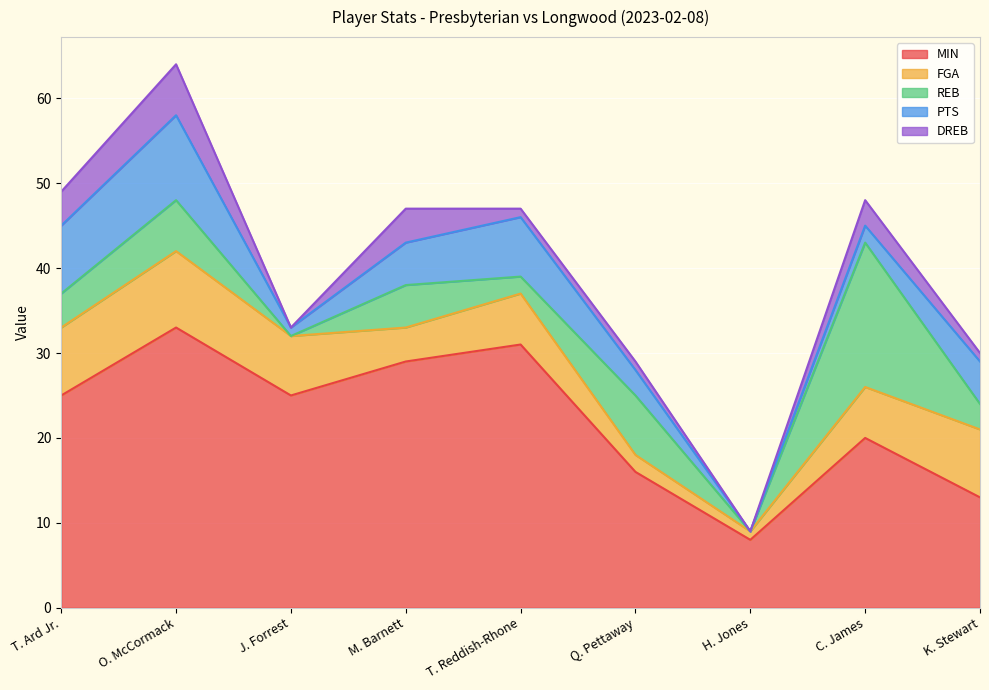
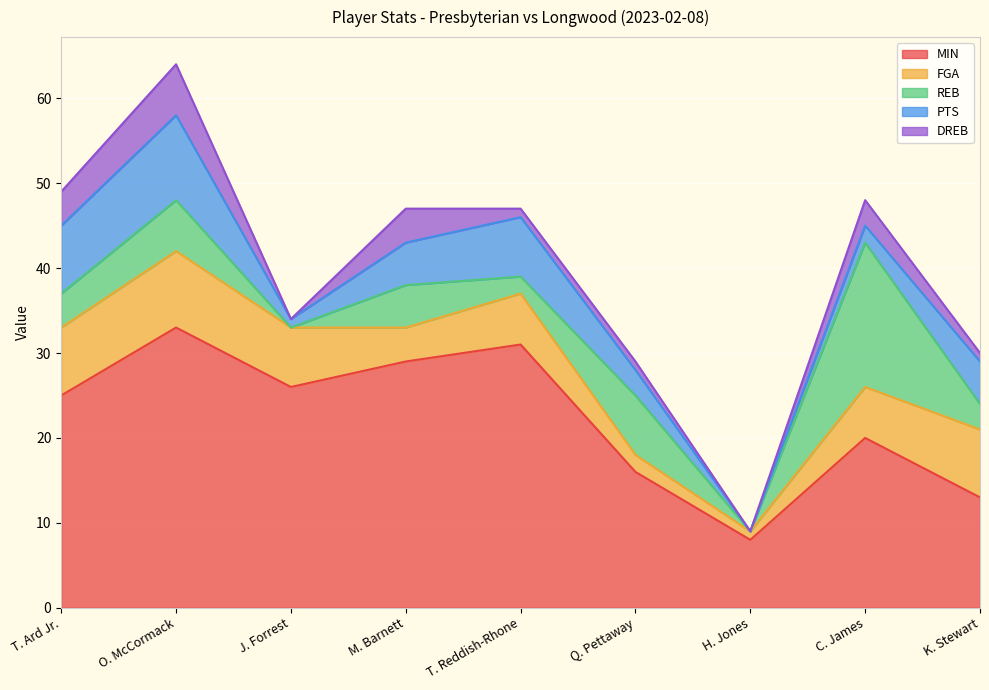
MIN, J. Forrest: 25 -> 26
